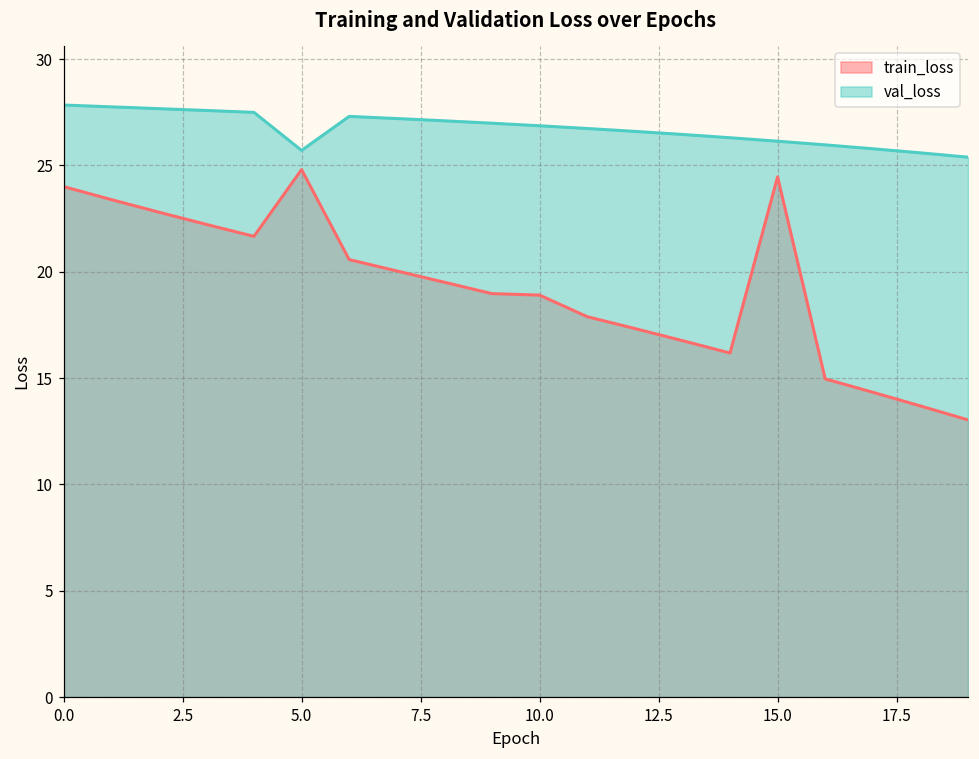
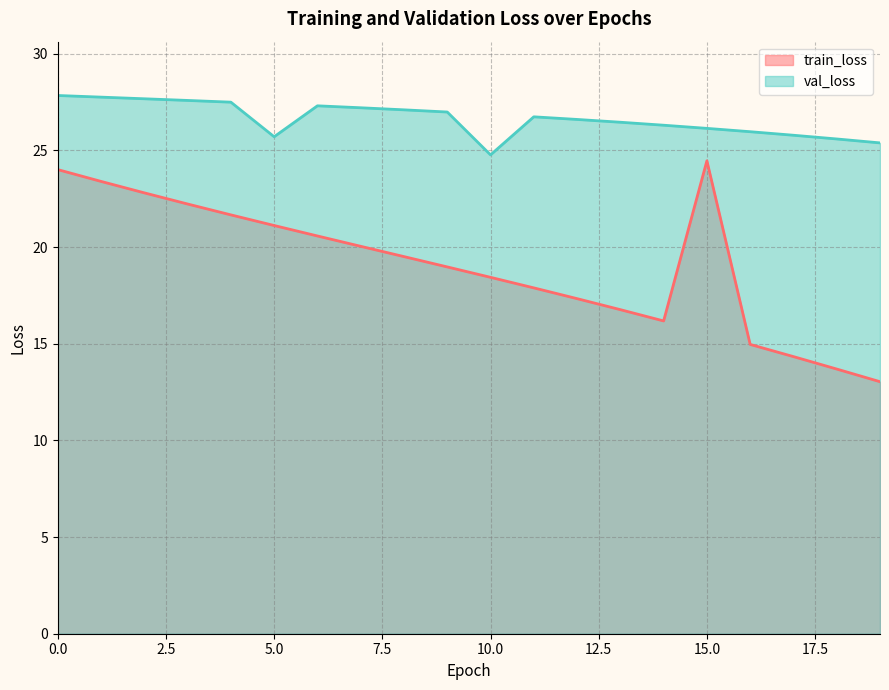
train_loss, 5.0: 24.8 -> 21.1
train_loss, 10.0: 18.9 -> 18.4
val_loss, 10.0: 26.9 -> 24.8
